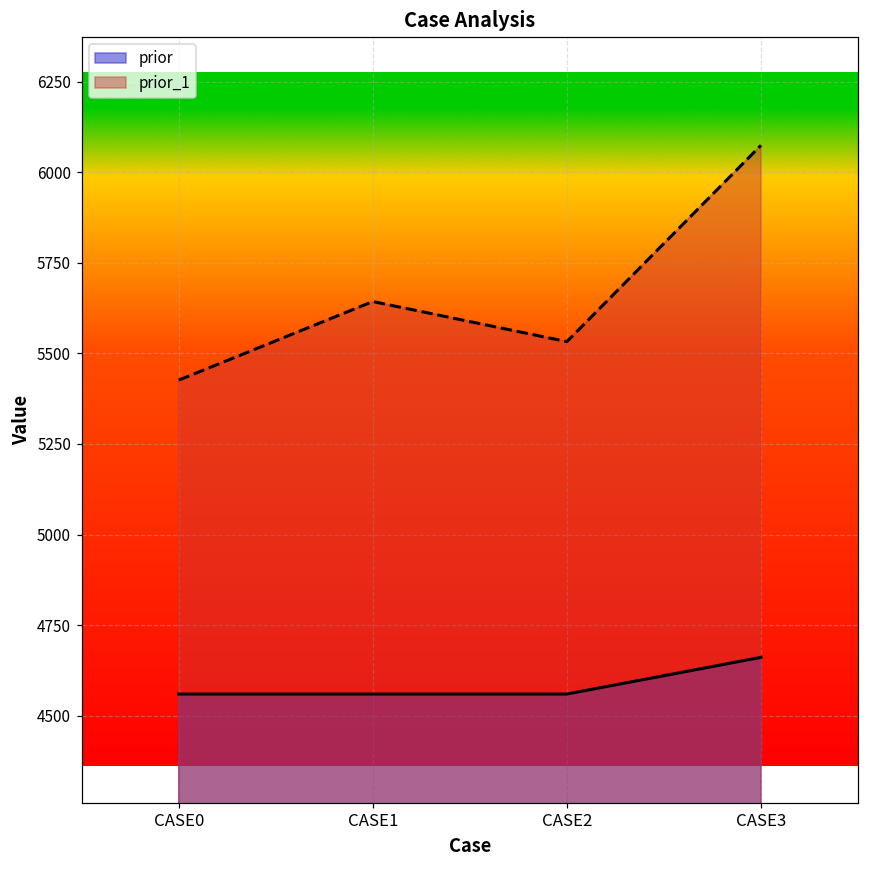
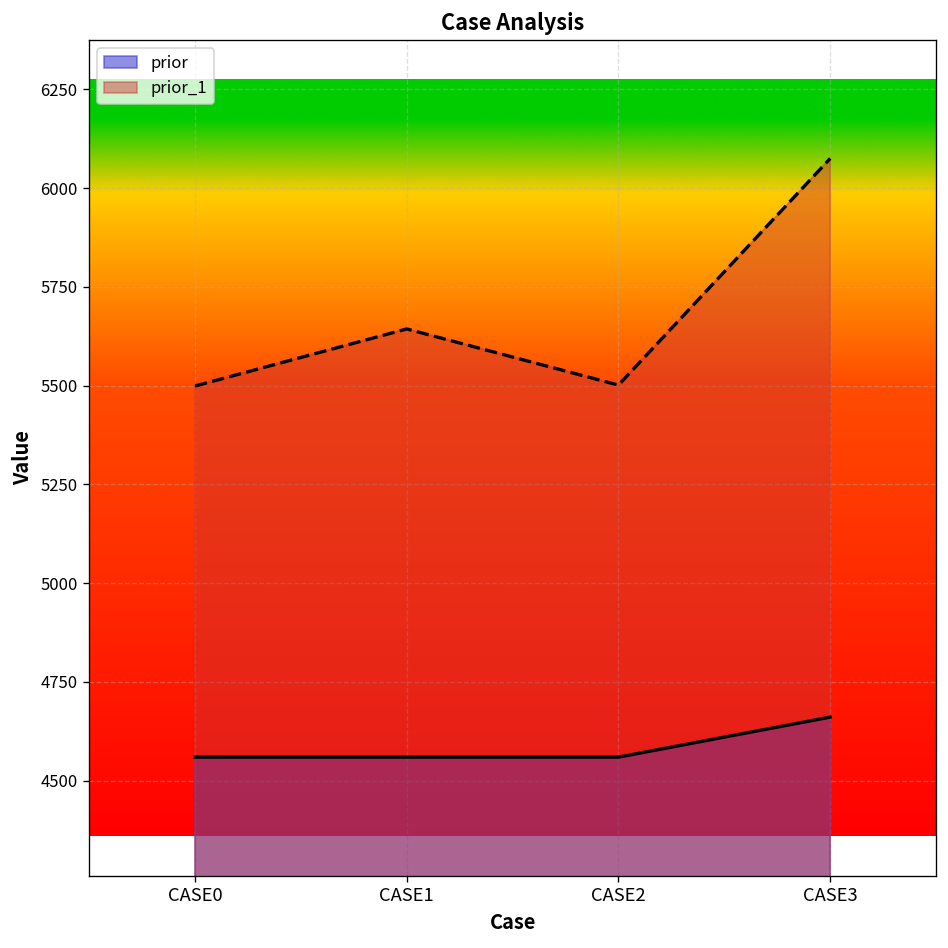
prior_1, CASE0: 5430 -> 5500
prior_1, CASE2: 5530 -> 5500
